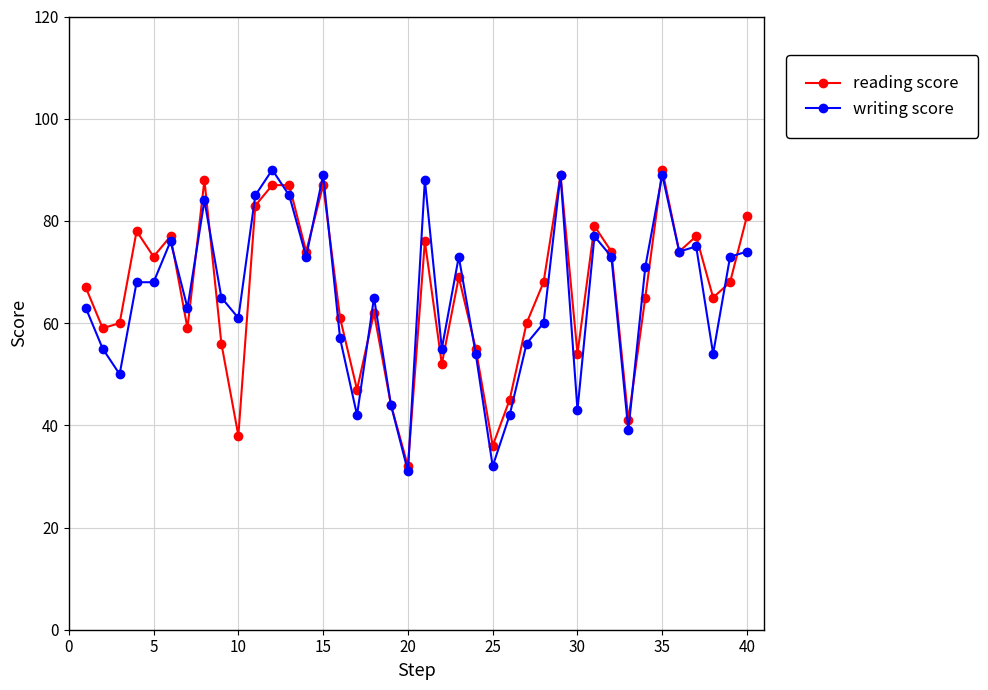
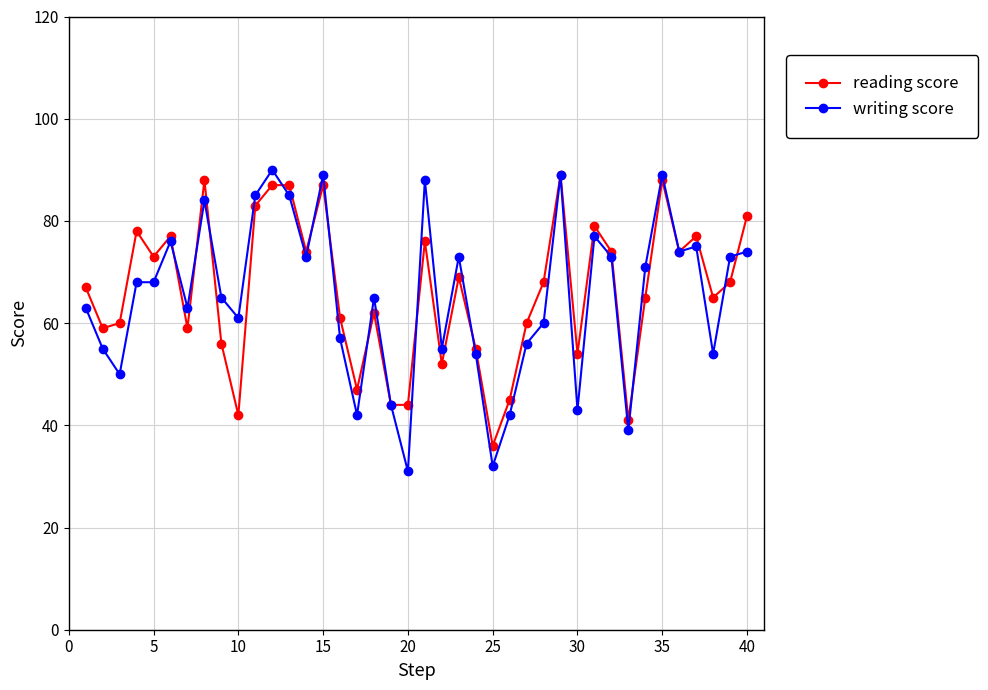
reading score, 10: 38 -> 42
reading score, 20: 32 -> 44
reading score, 35: 90 -> 88
